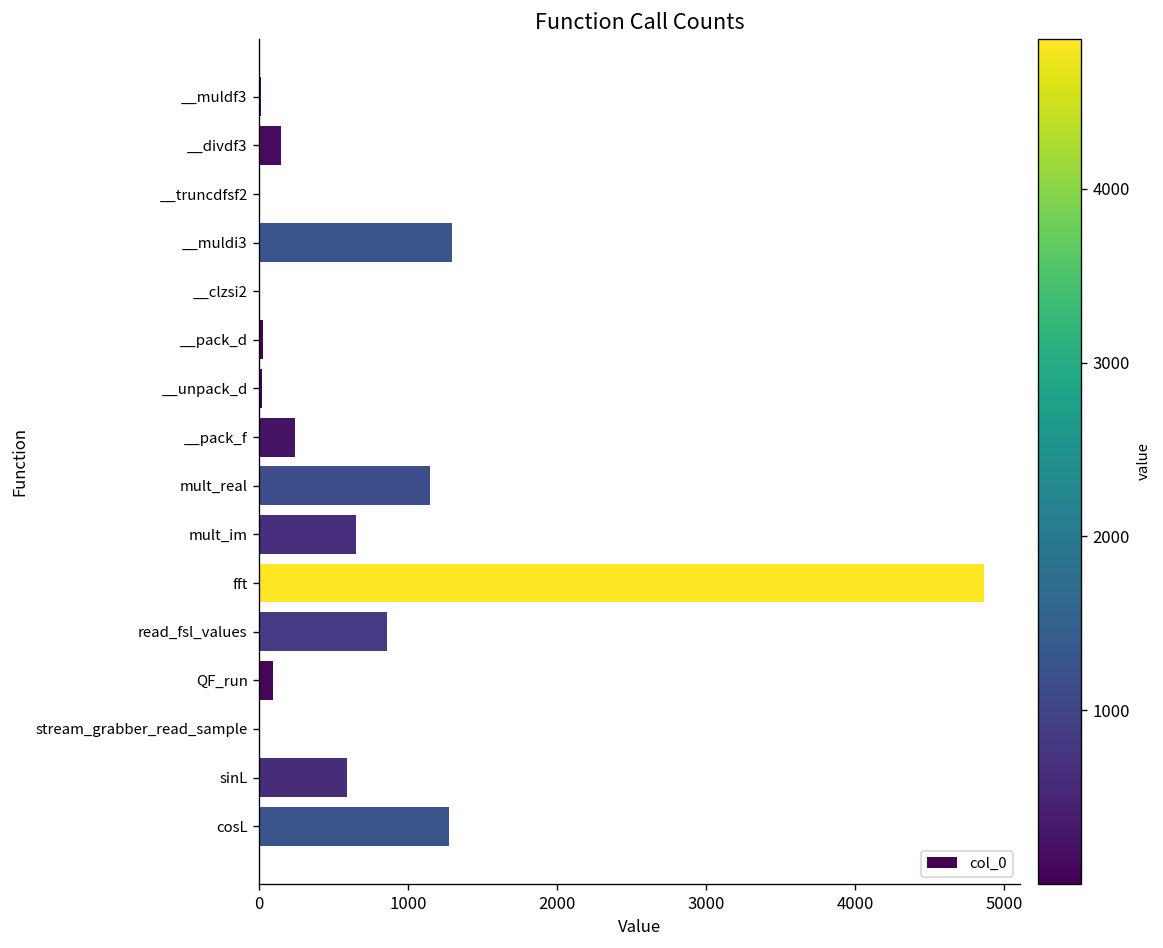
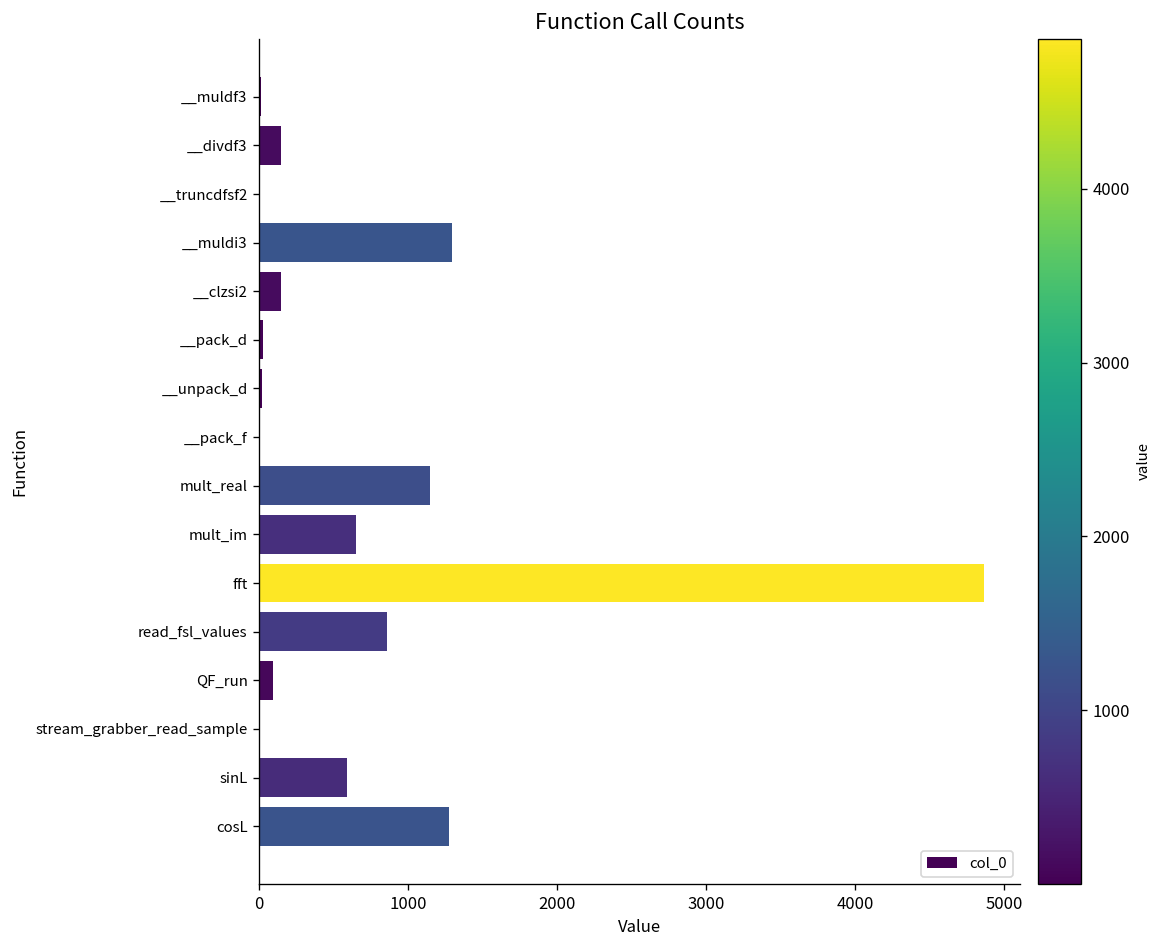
__clzsi2: 0 -> 140
__pack_f: 240 -> 0
